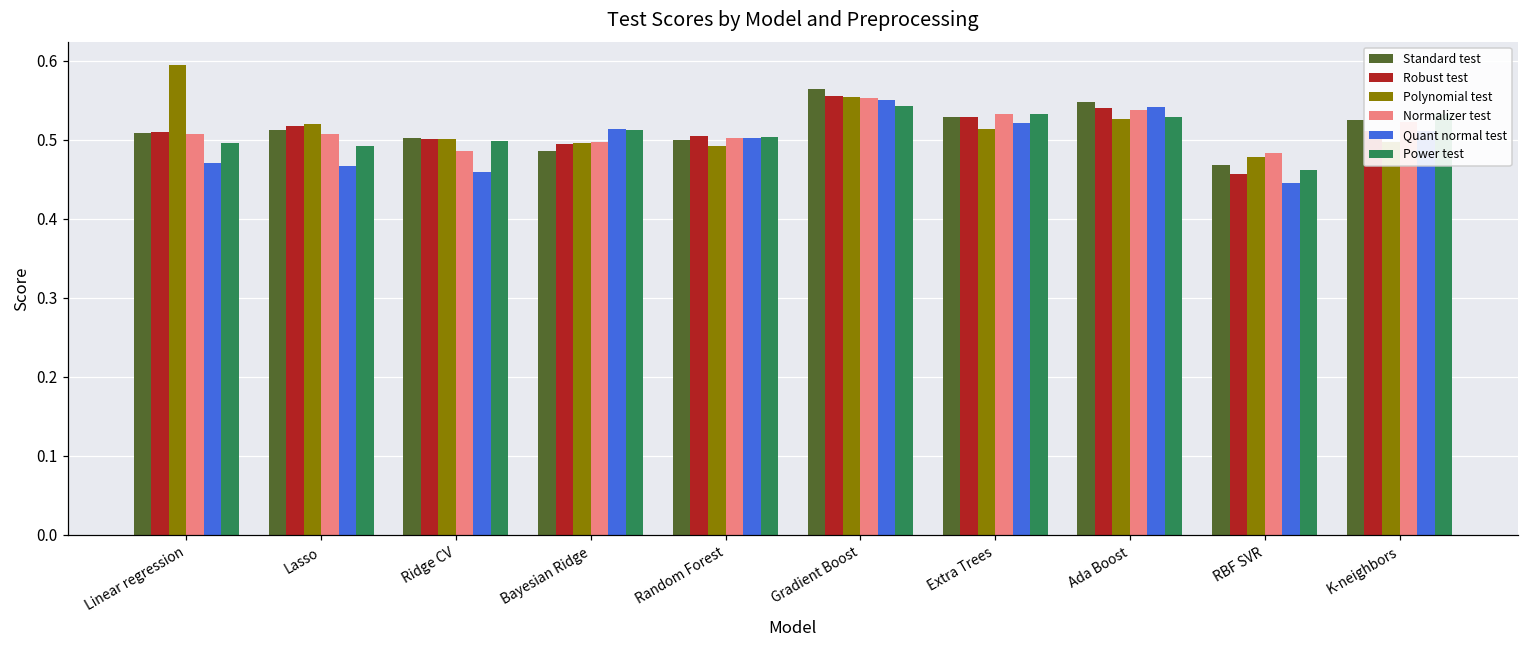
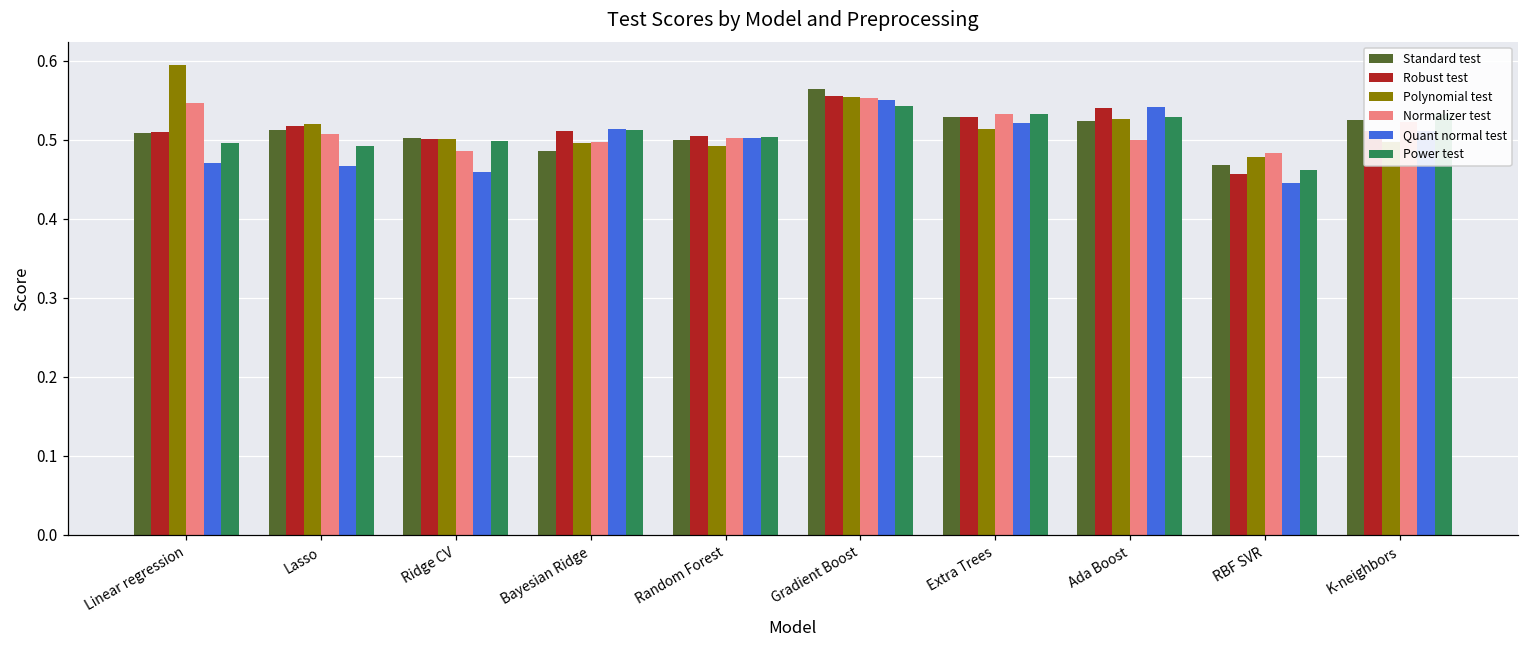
Normalizer test, Linear regression: 0.51 -> 0.55
Robust test, Bayesian Ridge: 0.49 -> 0.51
Standard test, Ada Boost: 0.55 -> 0.52
Normalizer test, Ada Boost: 0.54 -> 0.50
